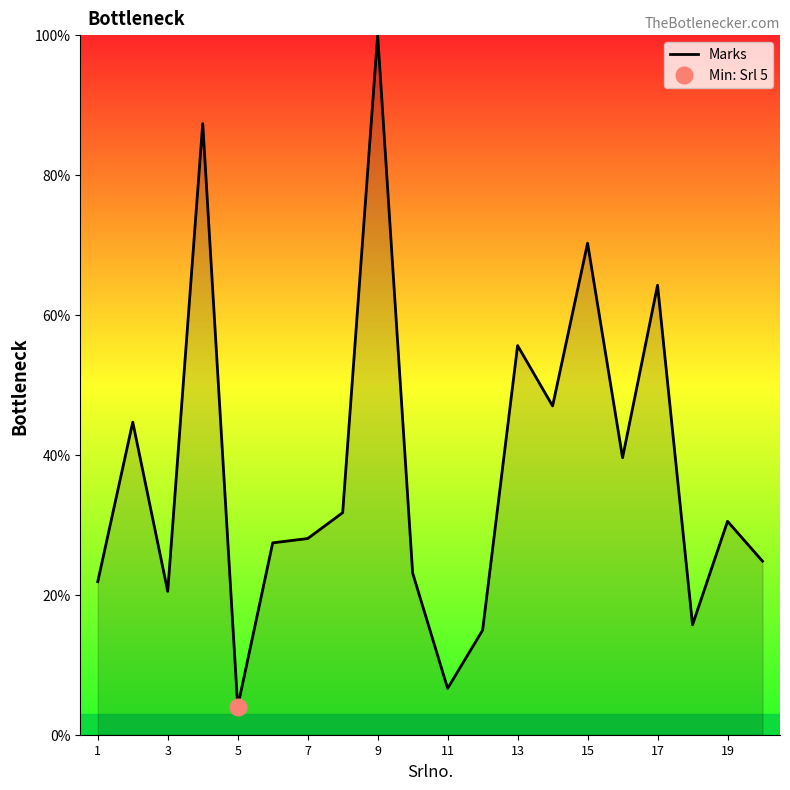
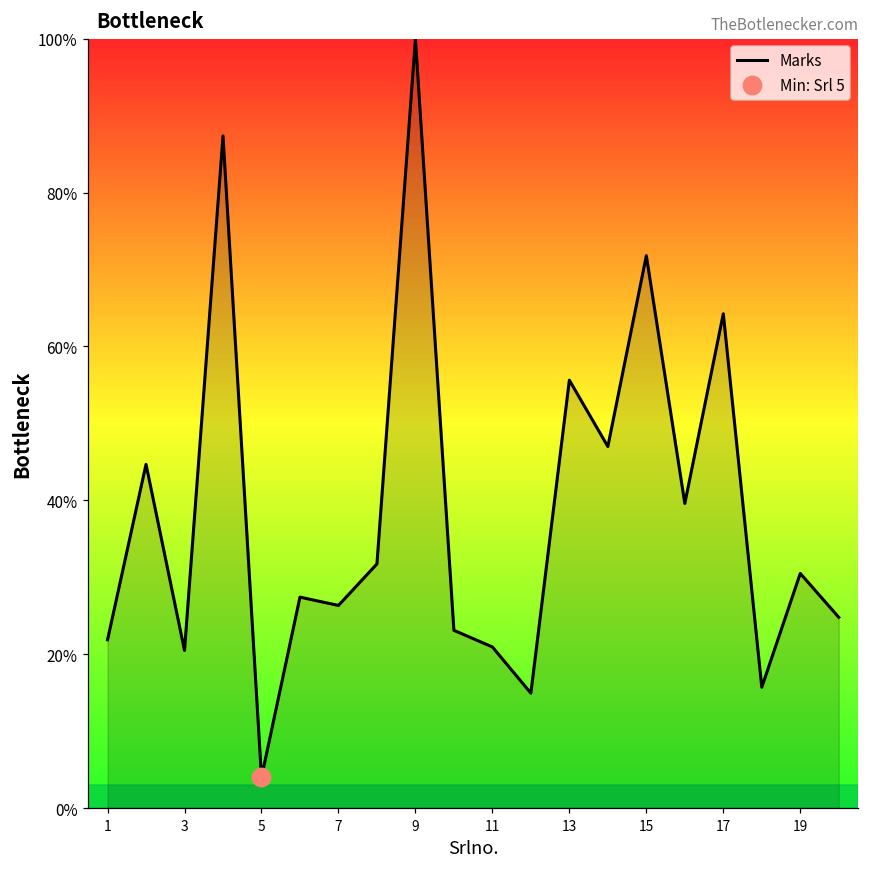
Marks, 7: 28% -> 26%
Marks, 11: 7% -> 21%
Marks, 15: 70% -> 72%
